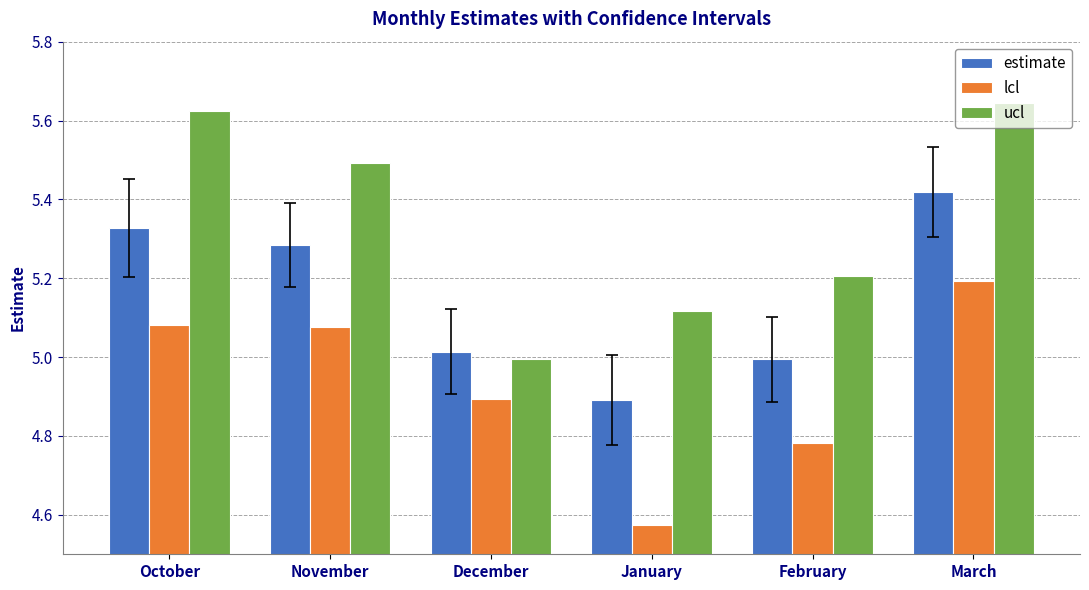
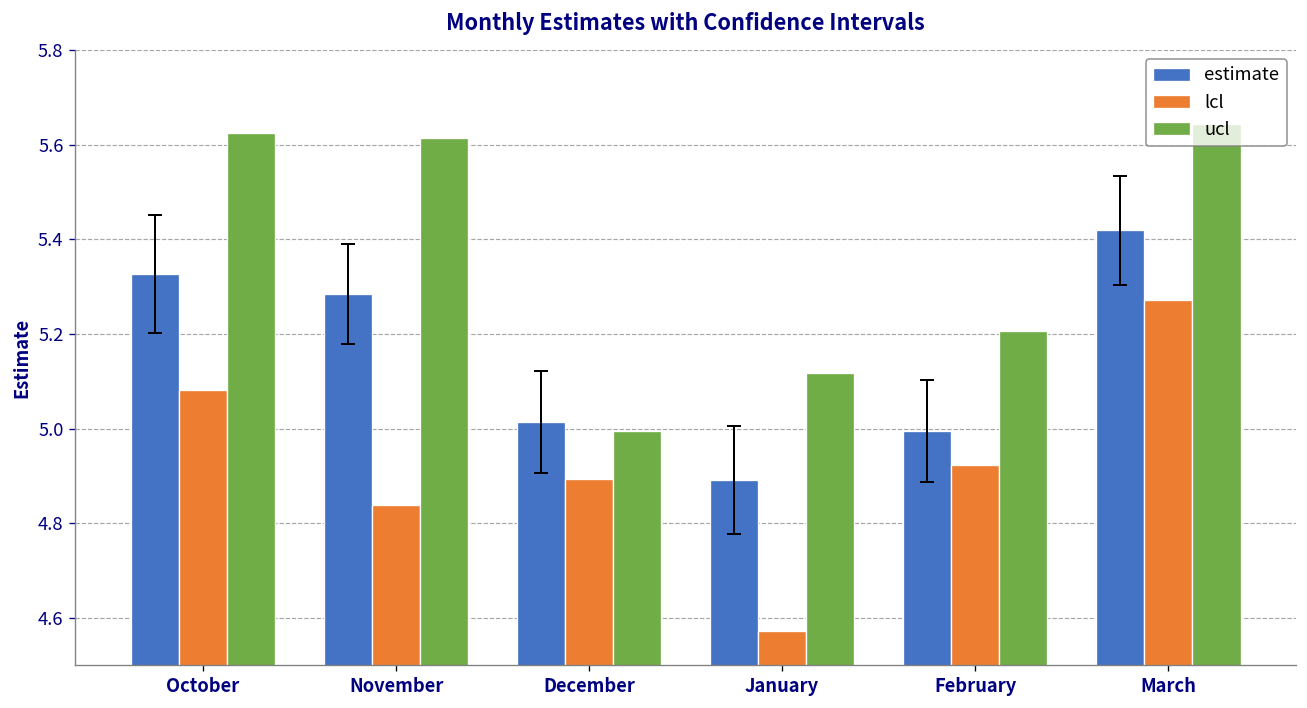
lcl, November: 5.08 -> 4.84
ucl, November: 5.49 -> 5.61
lcl, February: 4.78 -> 4.92
lcl, March: 5.19 -> 5.27
